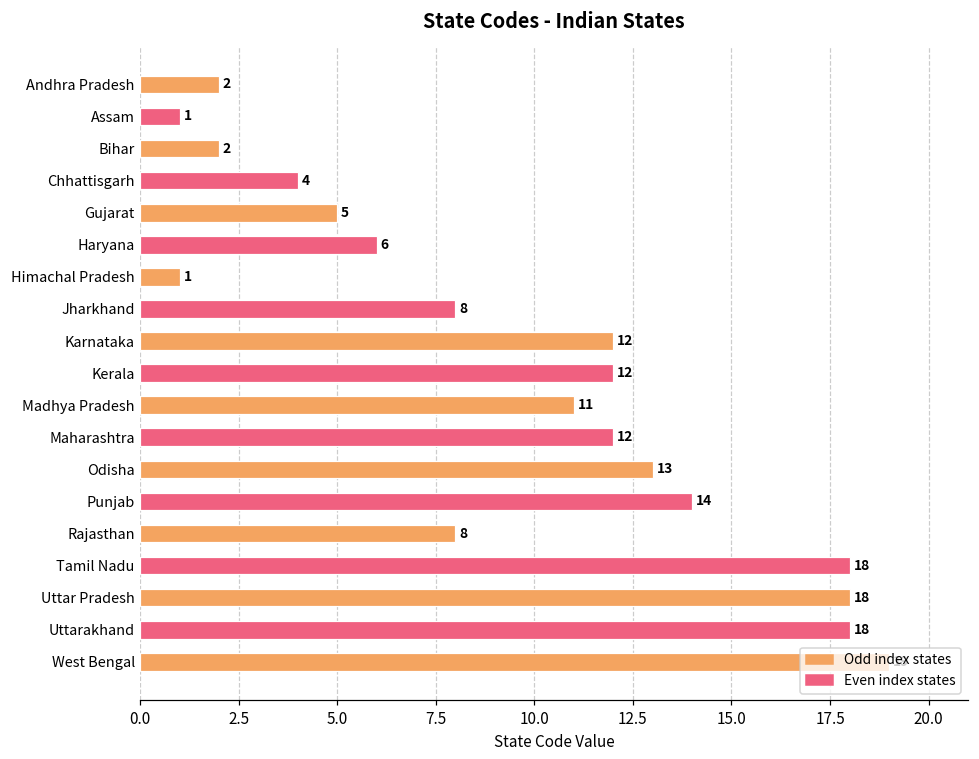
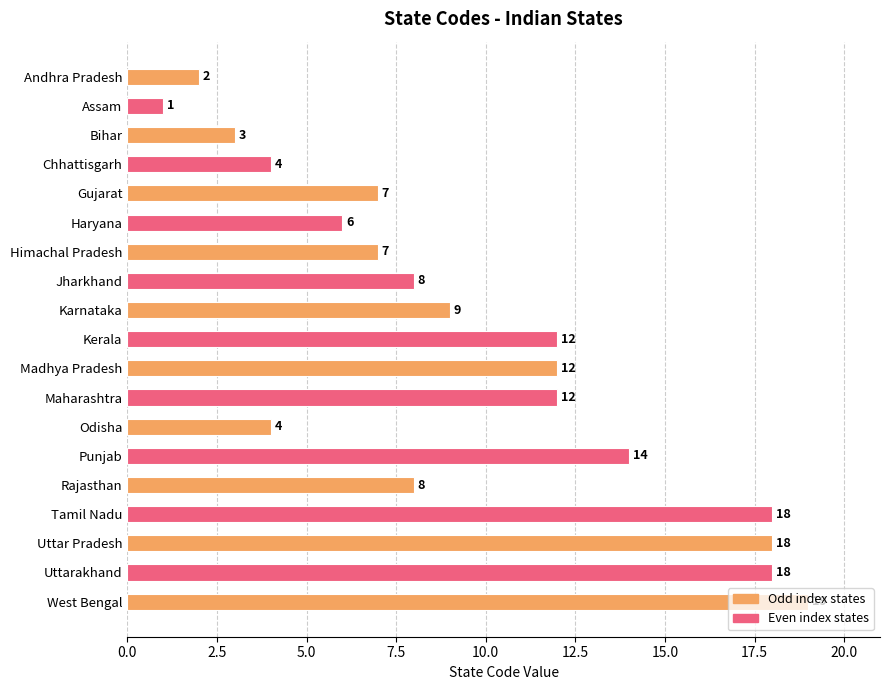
Bihar: 2 -> 3
Gujarat: 5 -> 7
Himachal Pradesh: 1 -> 7
Karnataka: 12 -> 9
Madhya Pradesh: 11 -> 12
Odisha: 13 -> 4
